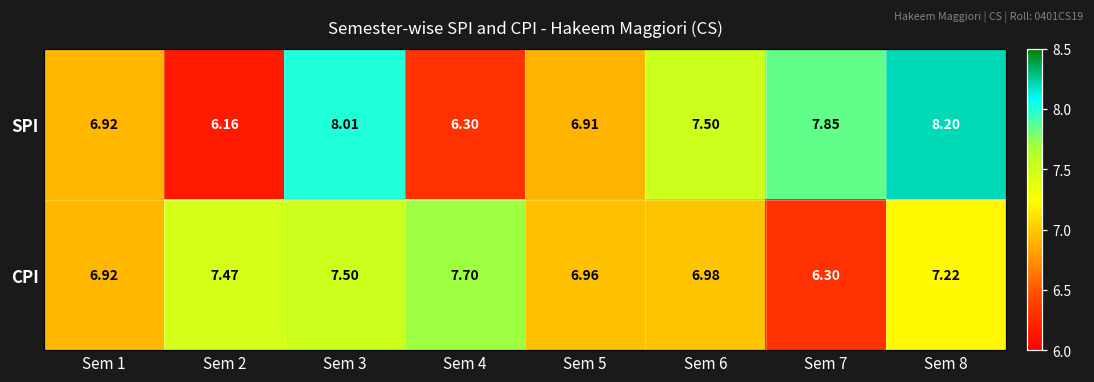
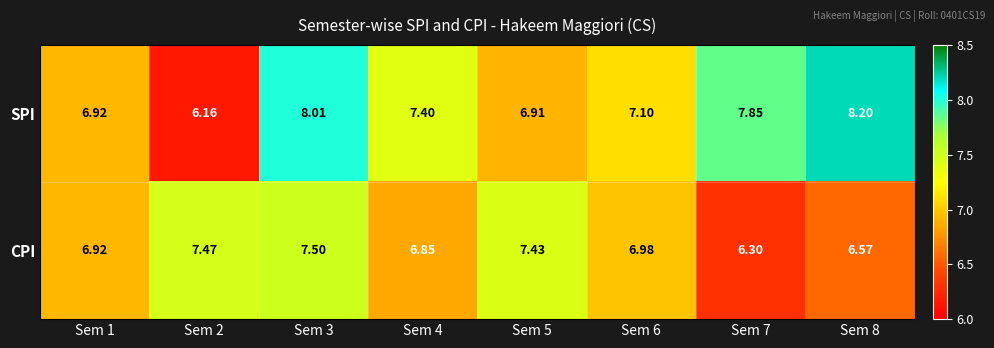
SPI, Sem 4: 6.30 -> 7.40
SPI, Sem 6: 7.50 -> 7.10
CPI, Sem 4: 7.70 -> 6.85
CPI, Sem 5: 6.96 -> 7.43
CPI, Sem 8: 7.22 -> 6.57
